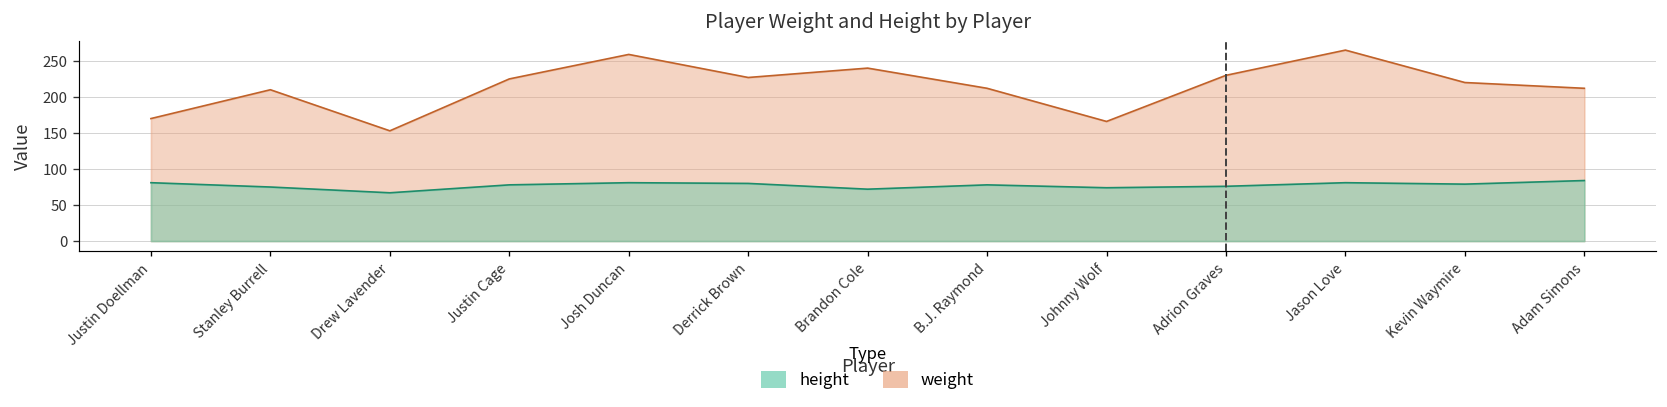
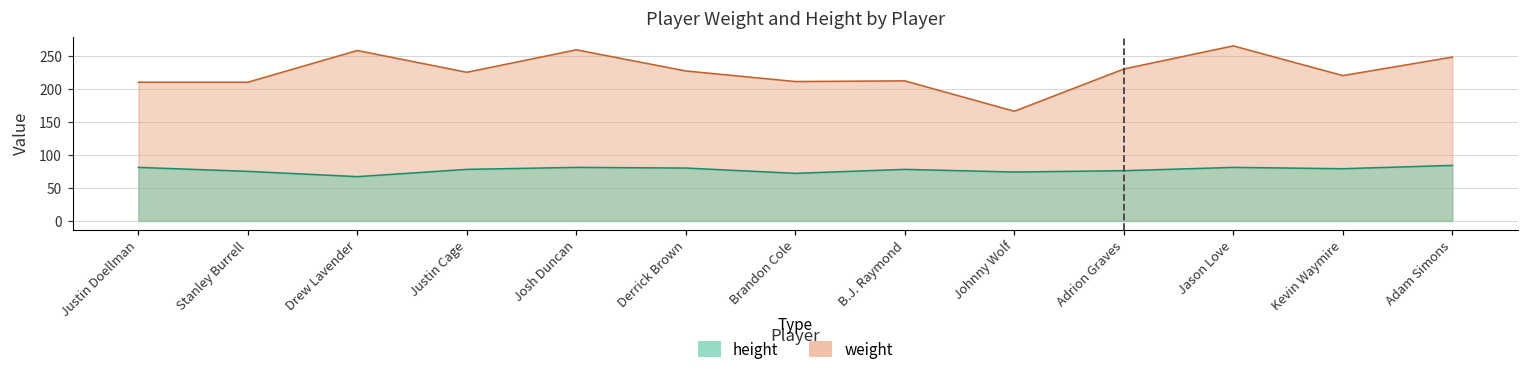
weight, Justin Doellman: 170 -> 210
weight, Drew Lavender: 150 -> 260
weight, Brandon Cole: 240 -> 210
weight, Adam Simons: 210 -> 250
